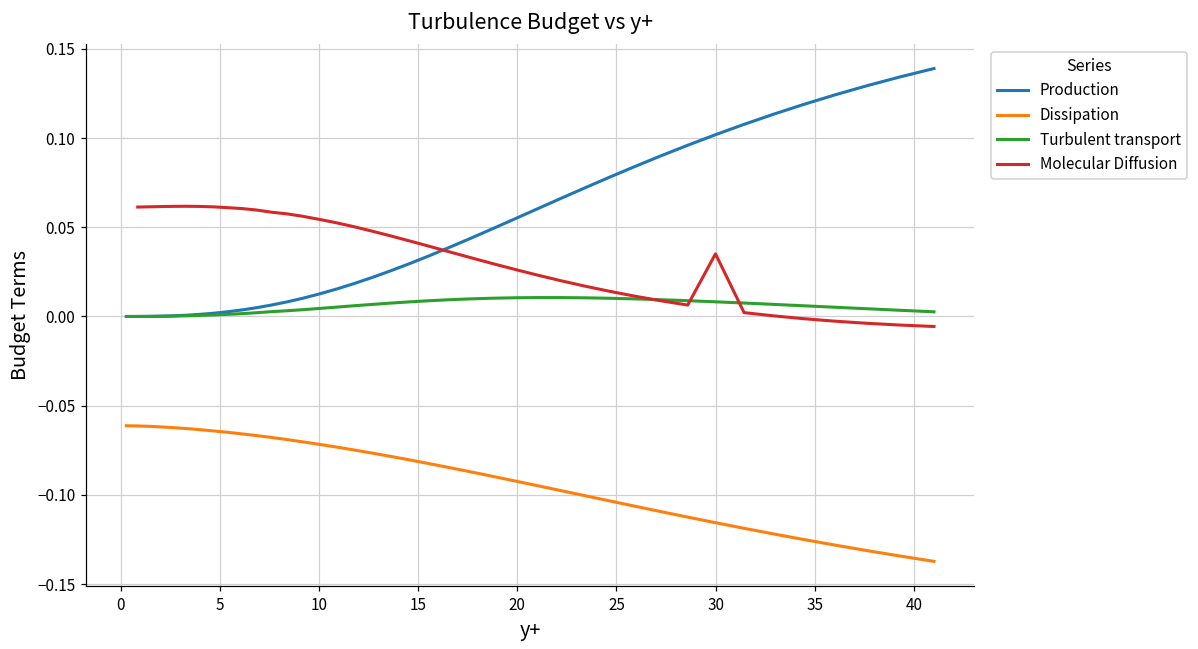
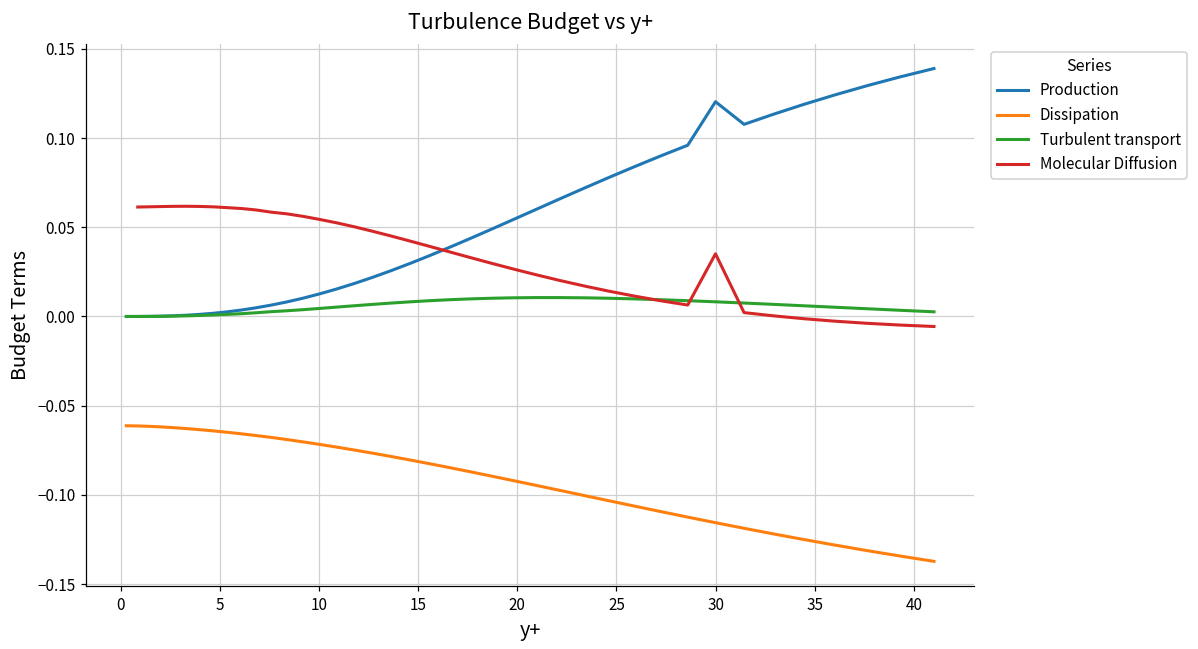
Production, 30: 0.102 -> 0.120
